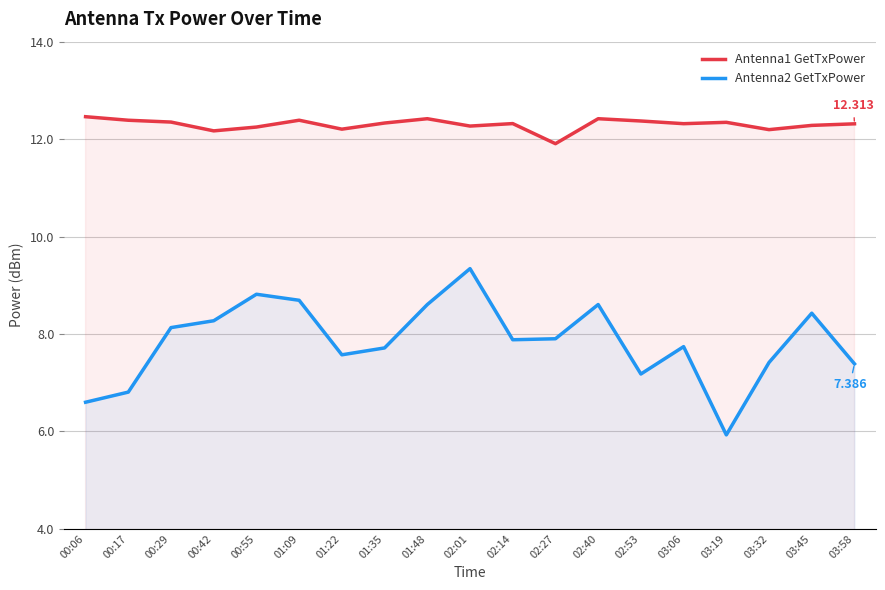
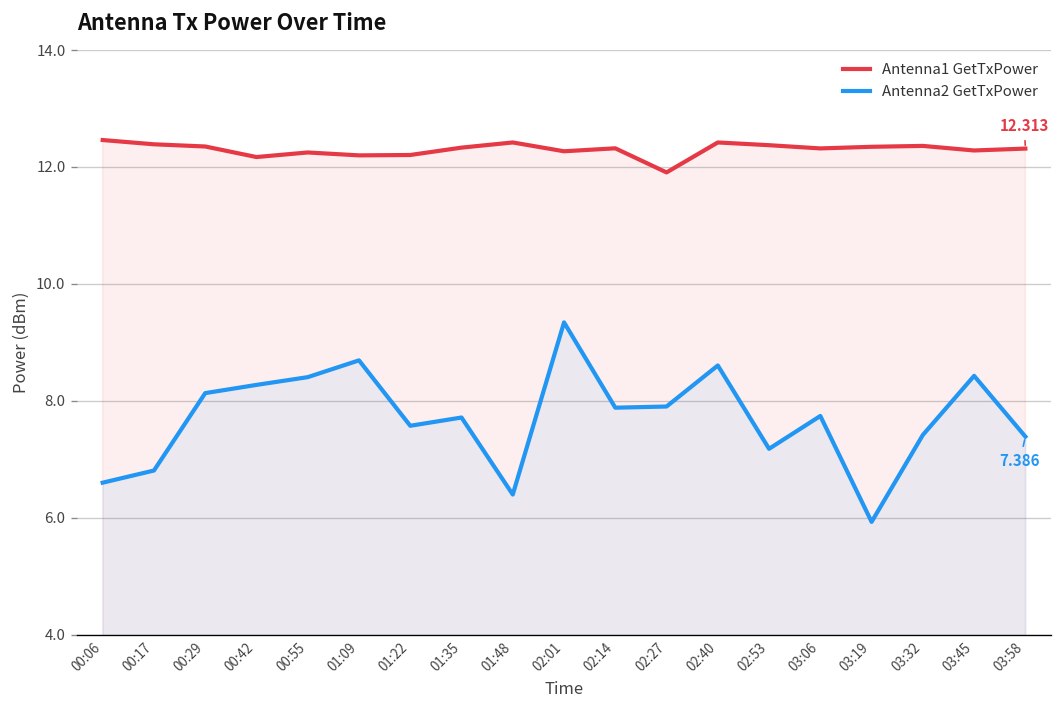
Antenna2 GetTxPower, 00:55: 8.8 -> 8.4
Antenna1 GetTxPower, 01:09: 12.4 -> 12.2
Antenna2 GetTxPower, 01:48: 8.6 -> 6.4
Antenna1 GetTxPower, 03:32: 12.2 -> 12.4
